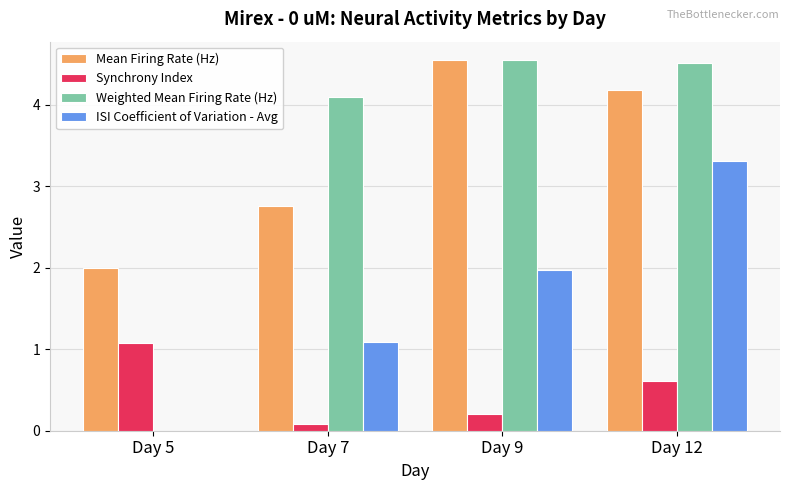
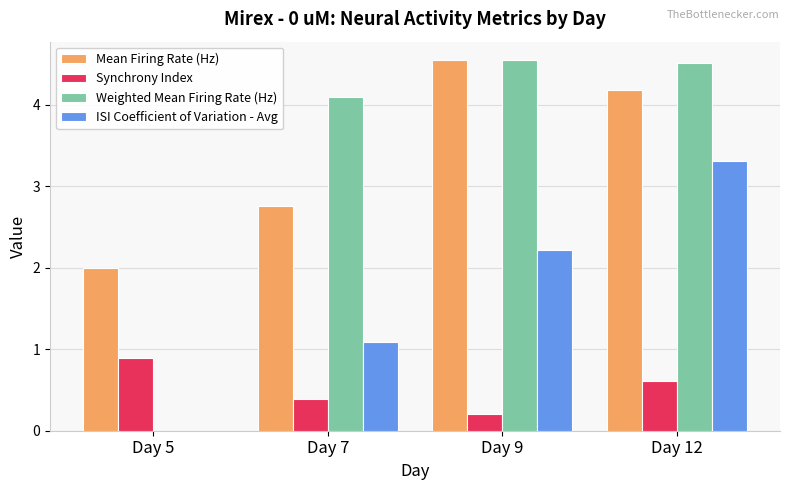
Synchrony Index, Day 5: 1.1 -> 0.9
Synchrony Index, Day 7: 0.1 -> 0.4
ISI Coefficient of Variation - Avg, Day 9: 2.0 -> 2.2
